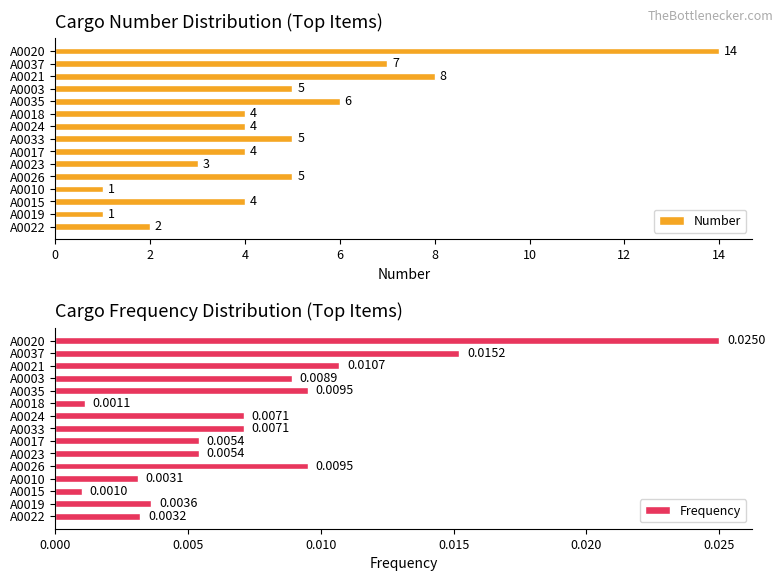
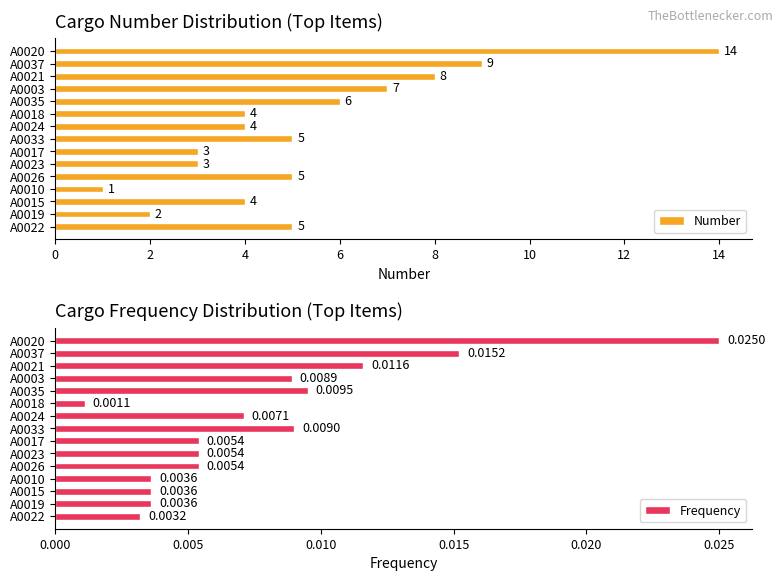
Cargo Number Distribution (Top Items), A0037: 7 -> 9
Cargo Number Distribution (Top Items), A0003: 5 -> 7
Cargo Number Distribution (Top Items), A0017: 4 -> 3
Cargo Number Distribution (Top Items), A0019: 1 -> 2
Cargo Number Distribution (Top Items), A0022: 2 -> 5
Cargo Frequency Distribution (Top Items), A0021: 0.0107 -> 0.0116
Cargo Frequency Distribution (Top Items), A0033: 0.0071 -> 0.0090
Cargo Frequency Distribution (Top Items), A0026: 0.0095 -> 0.0054
Cargo Frequency Distribution (Top Items), A0010: 0.0031 -> 0.0036
Cargo Frequency Distribution (Top Items), A0015: 0.0010 -> 0.0036
